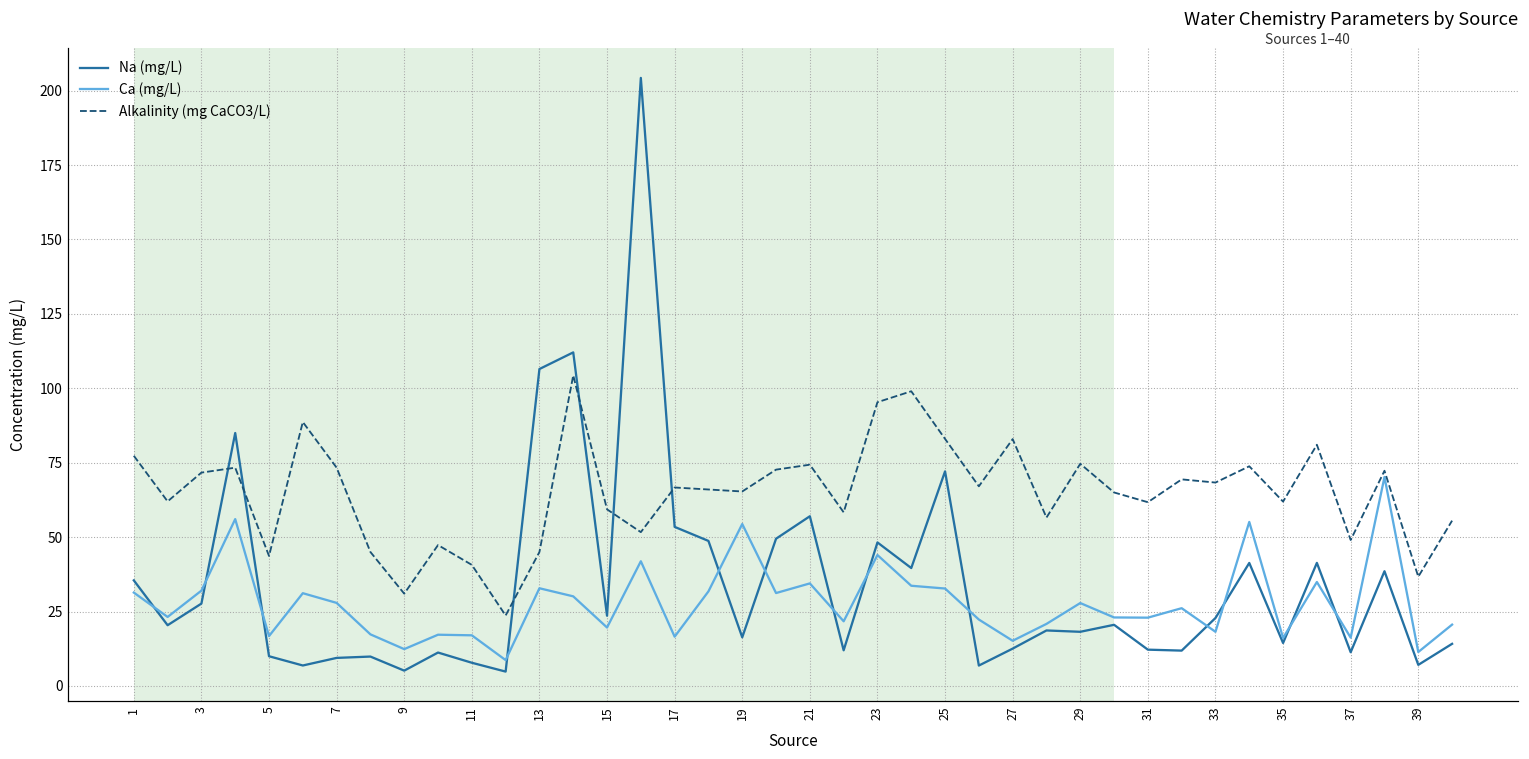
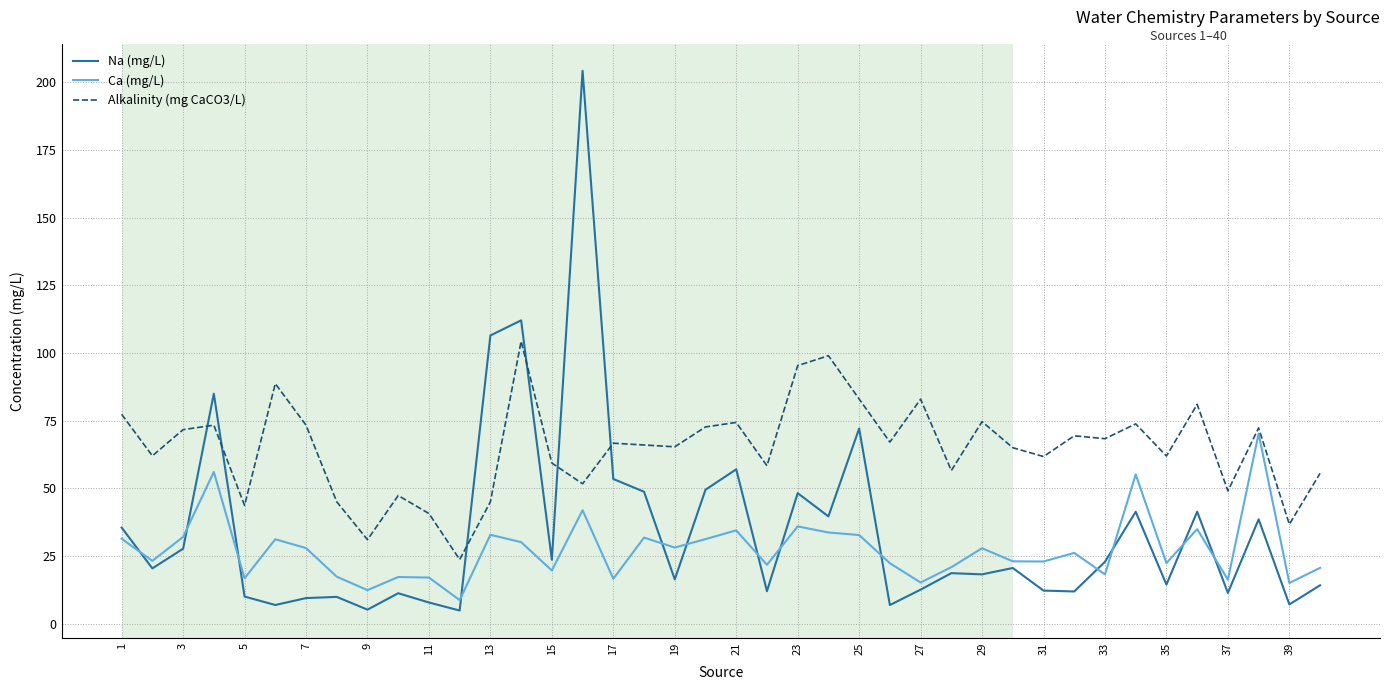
Ca (mg/L), 19: 54 -> 28
Ca (mg/L), 23: 44 -> 36
Ca (mg/L), 35: 16 -> 22
Ca (mg/L), 39: 11 -> 15
